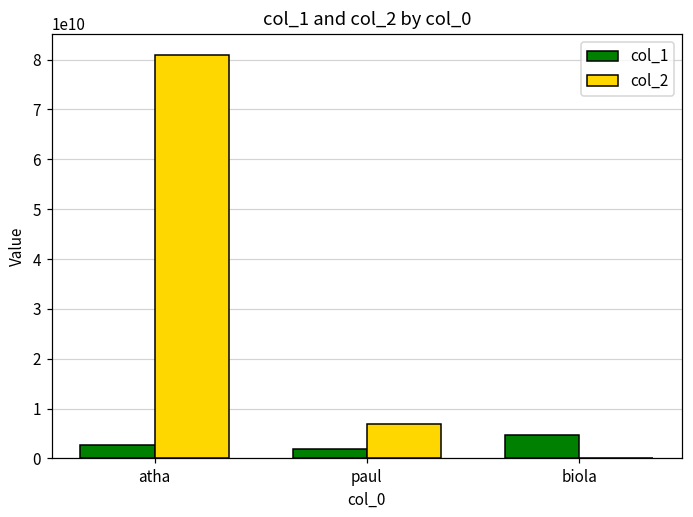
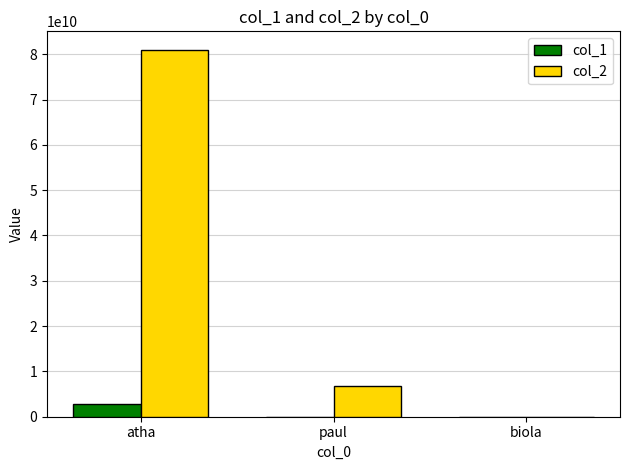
col_1, paul: 2000000000 -> 0
col_1, biola: 5000000000 -> 0
